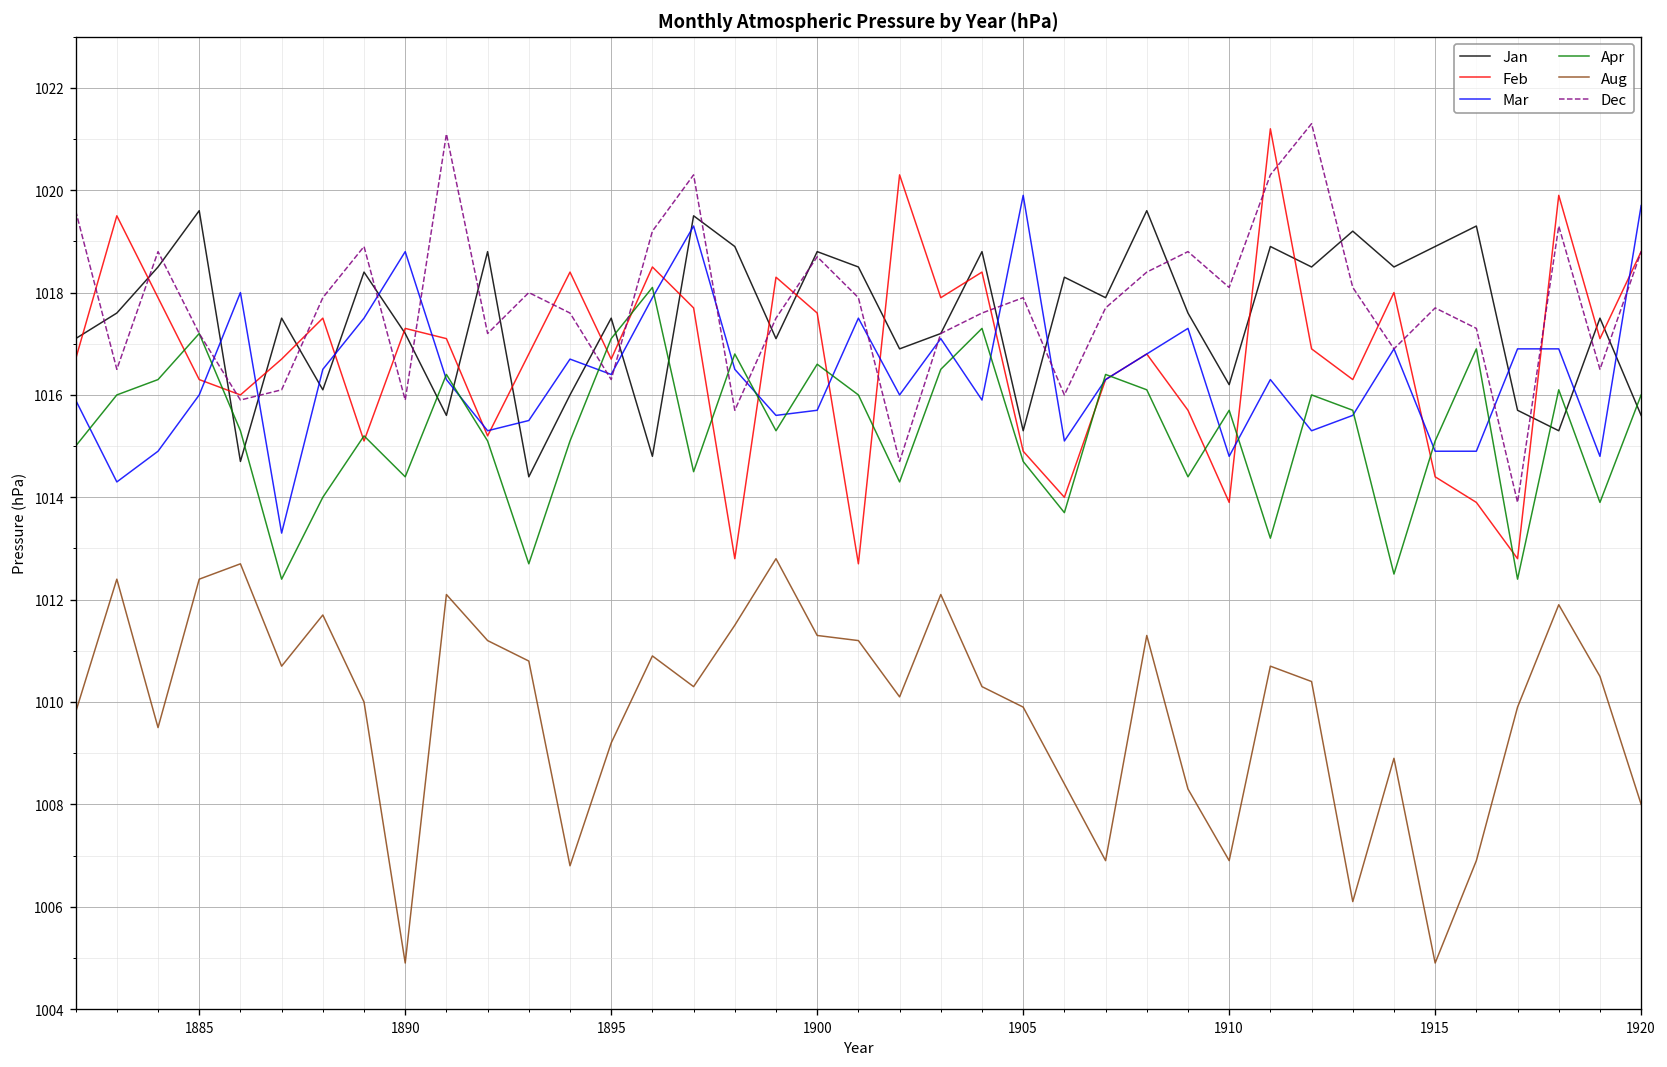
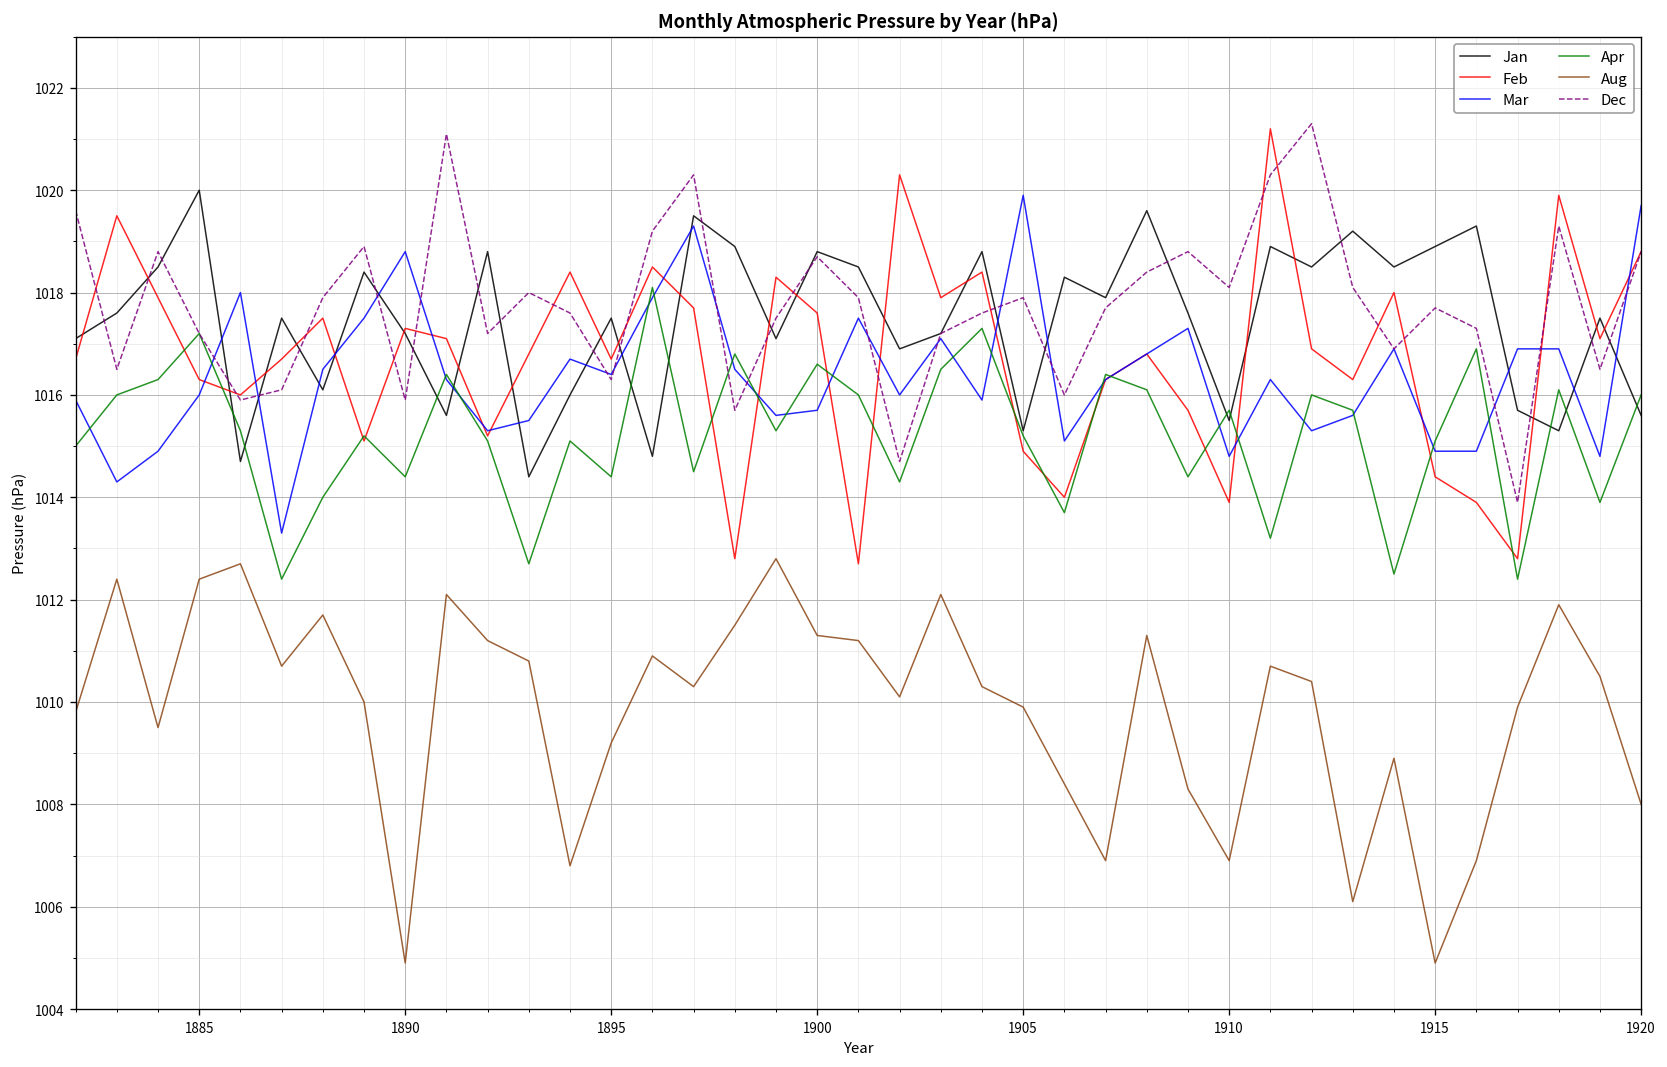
Jan, 1885: 1019.6 -> 1020.0
Apr, 1895: 1017.1 -> 1014.4
Apr, 1905: 1014.7 -> 1015.2
Jan, 1910: 1016.2 -> 1015.5
